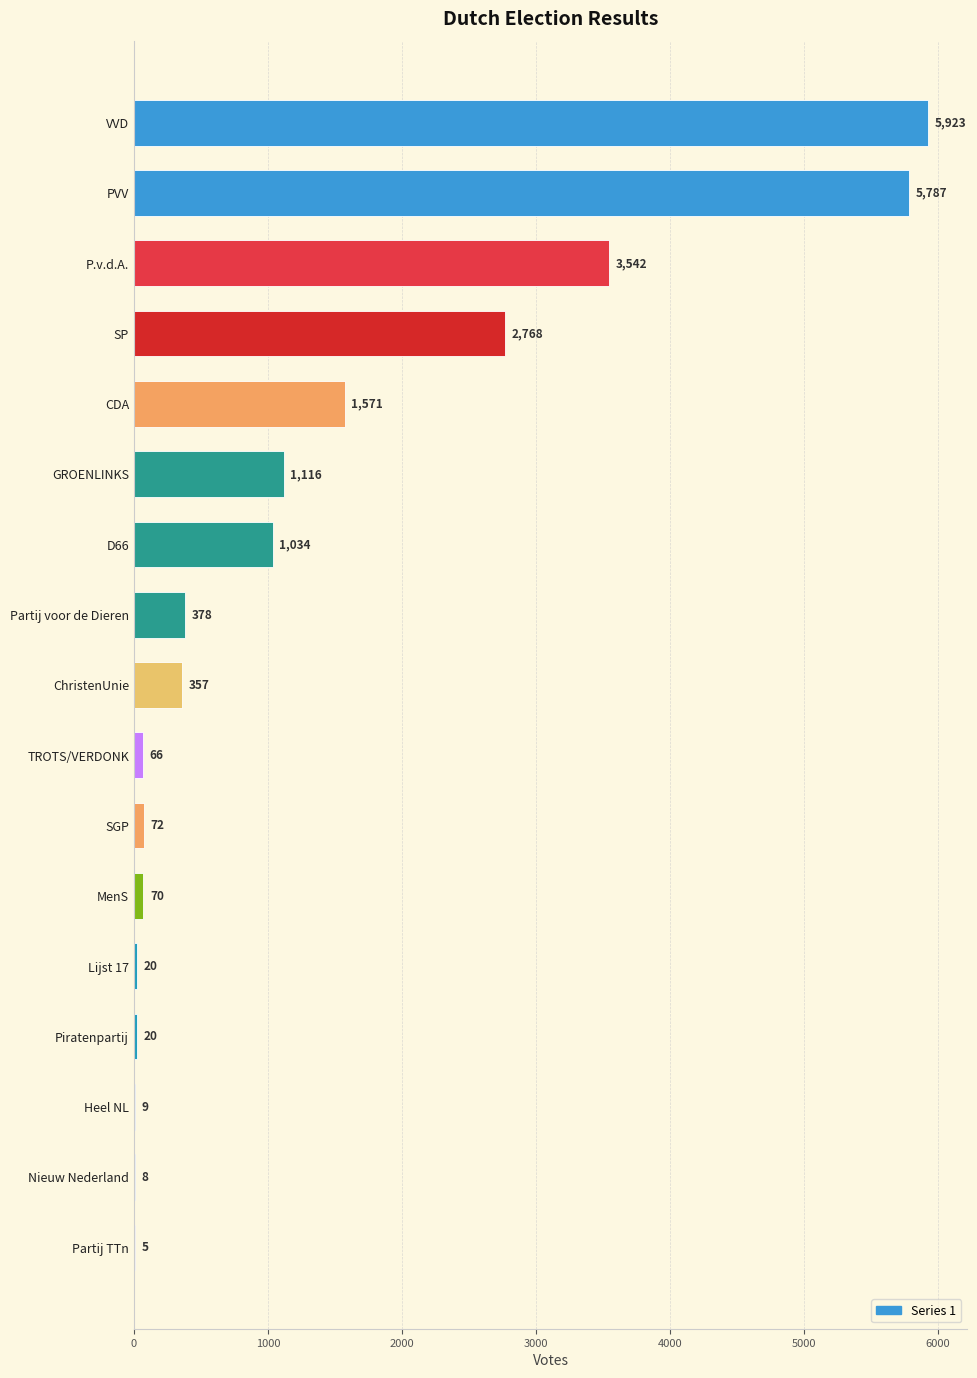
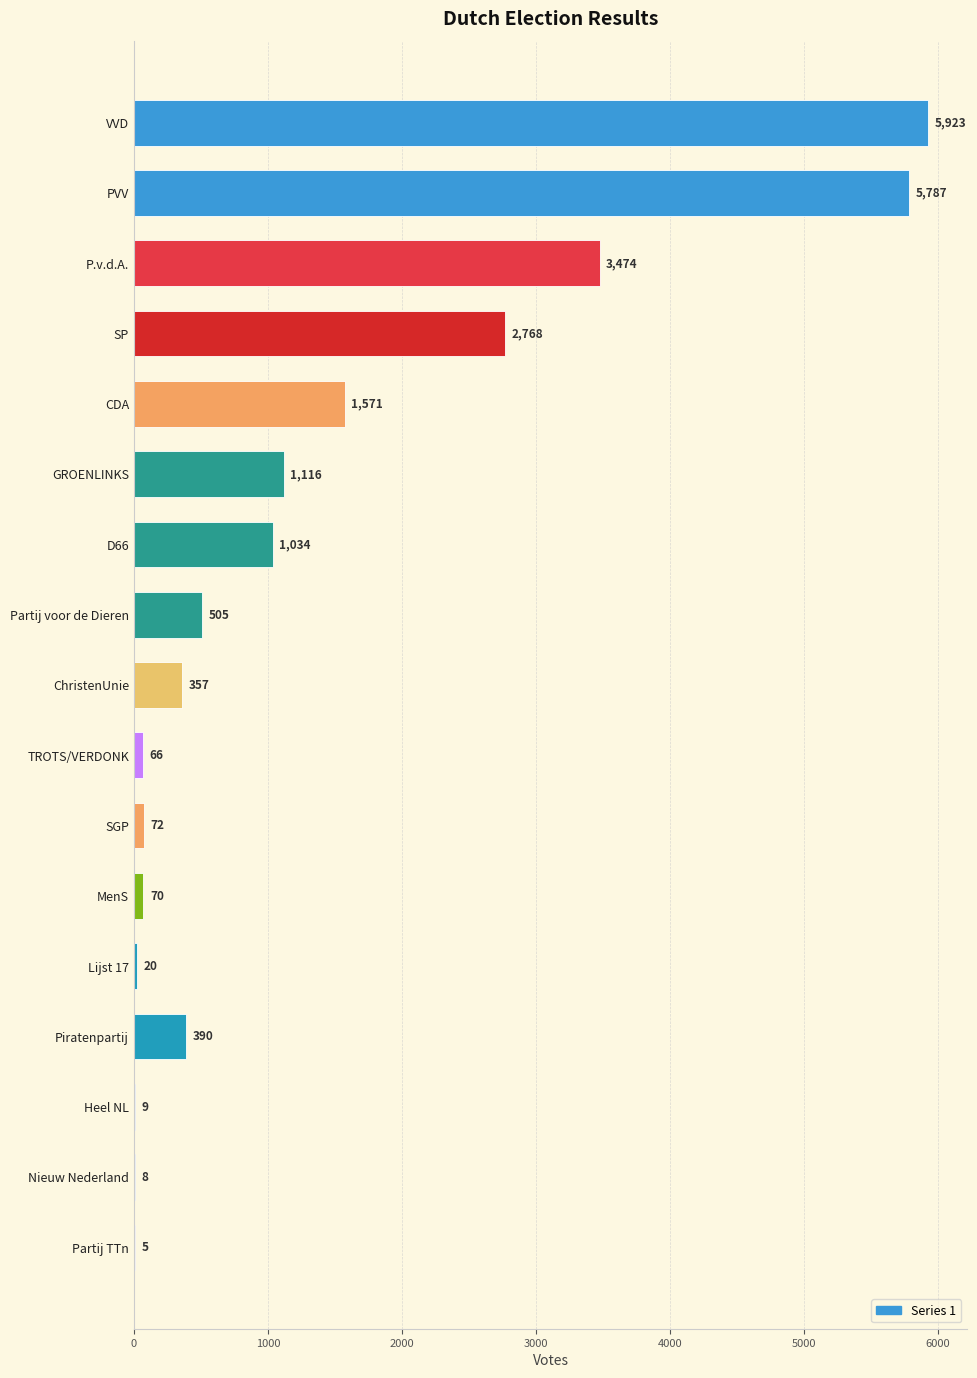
P.v.d.A.: 3,542 -> 3,474
Partij voor de Dieren: 378 -> 505
Piratenpartij: 20 -> 390
